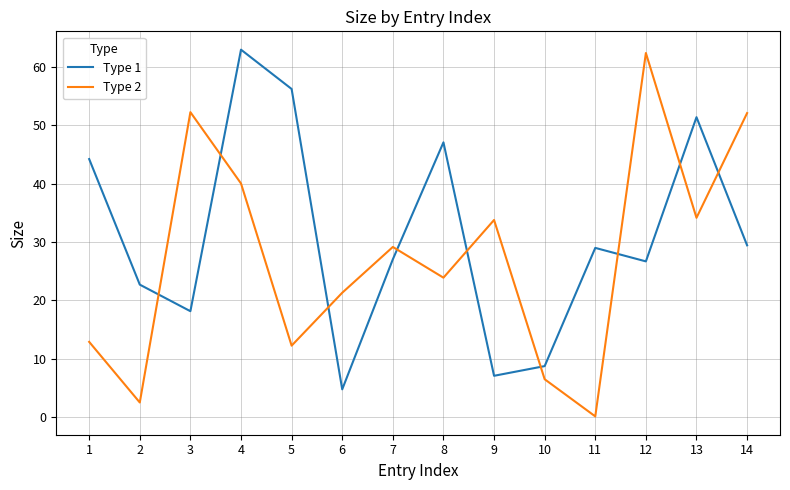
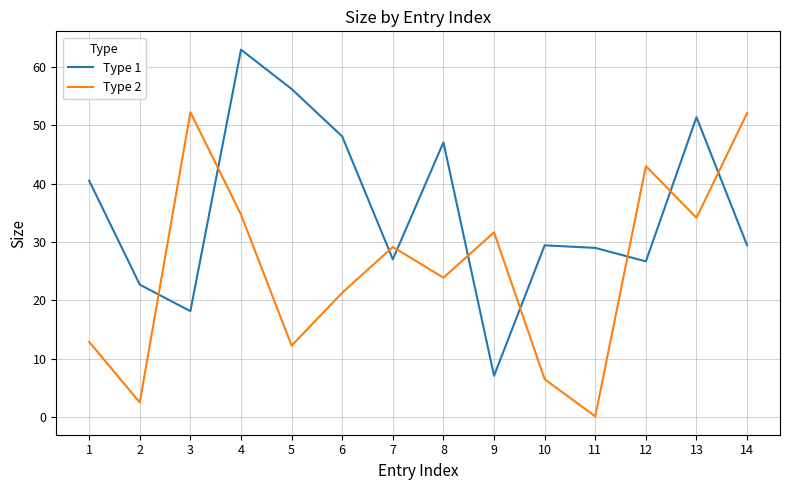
Type 1, 1: 44 -> 41
Type 2, 4: 40 -> 35
Type 1, 6: 5 -> 48
Type 2, 9: 34 -> 32
Type 1, 10: 9 -> 29
Type 2, 12: 62 -> 43
